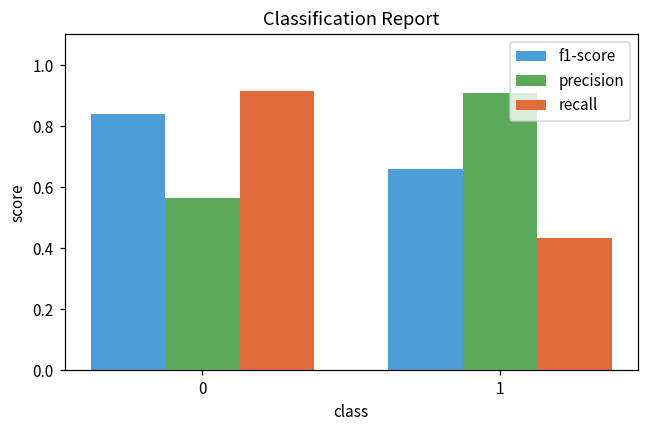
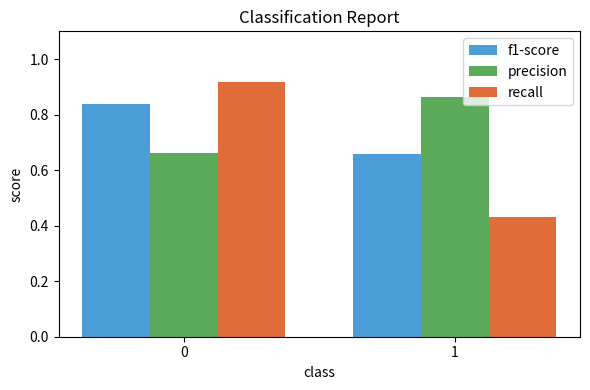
precision, 0: 0.57 -> 0.66
precision, 1: 0.91 -> 0.86
